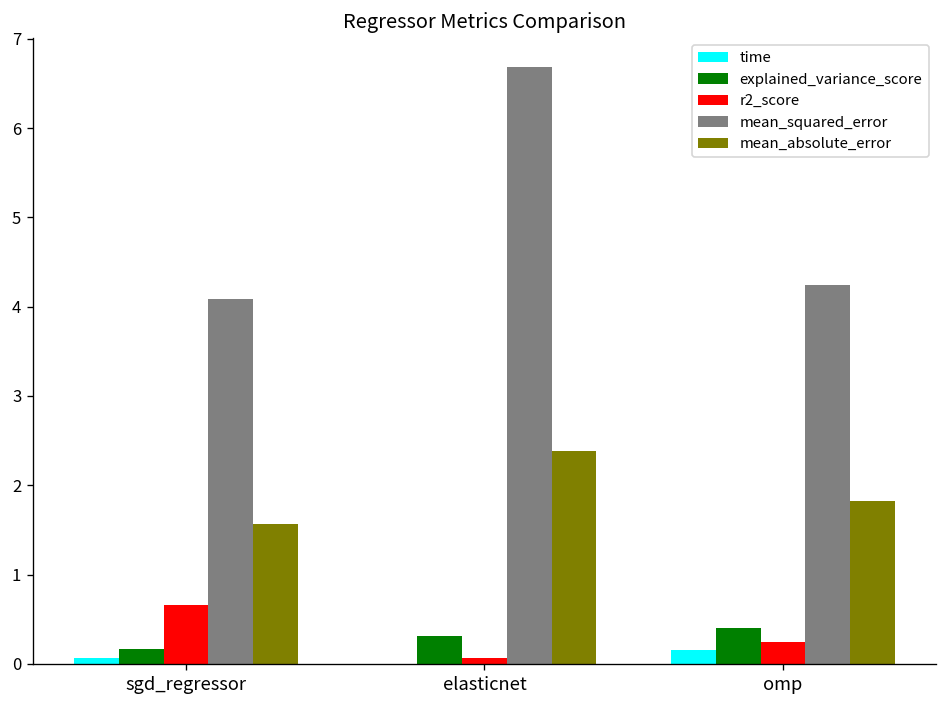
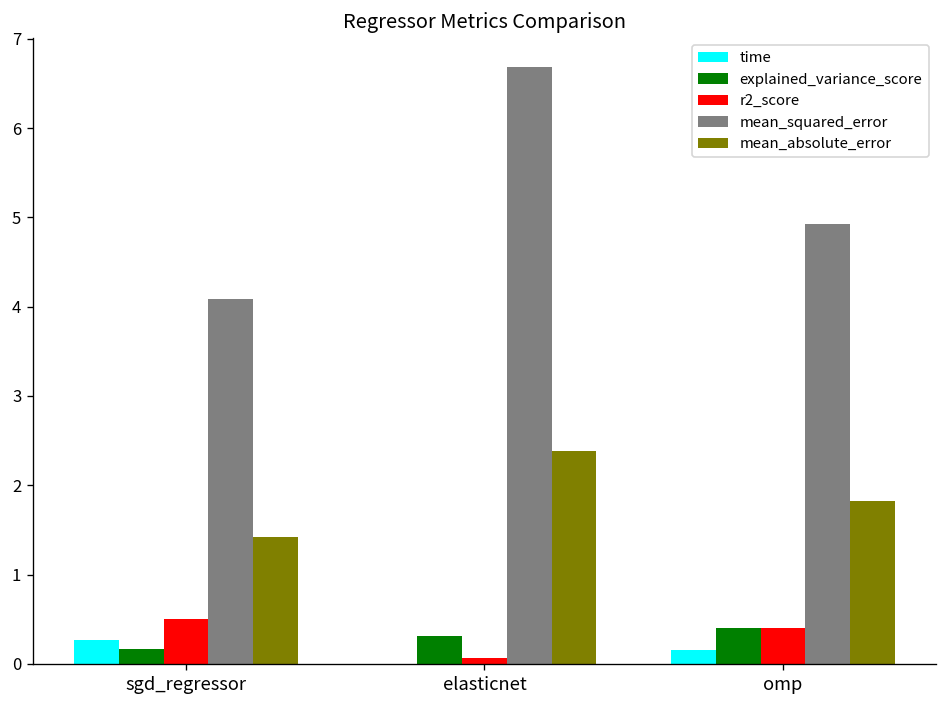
time, sgd_regressor: 0.1 -> 0.3
r2_score, sgd_regressor: 0.7 -> 0.5
mean_absolute_error, sgd_regressor: 1.6 -> 1.4
r2_score, omp: 0.2 -> 0.4
mean_squared_error, omp: 4.2 -> 4.9
